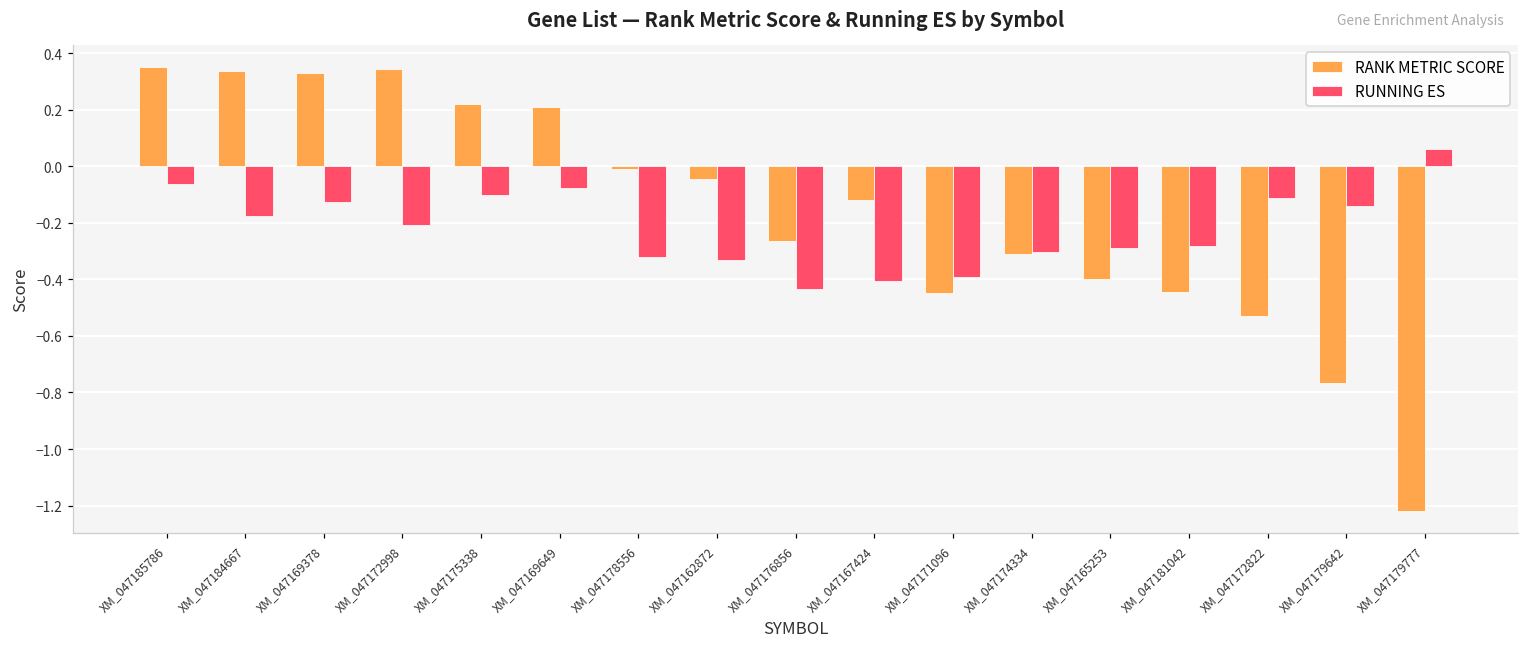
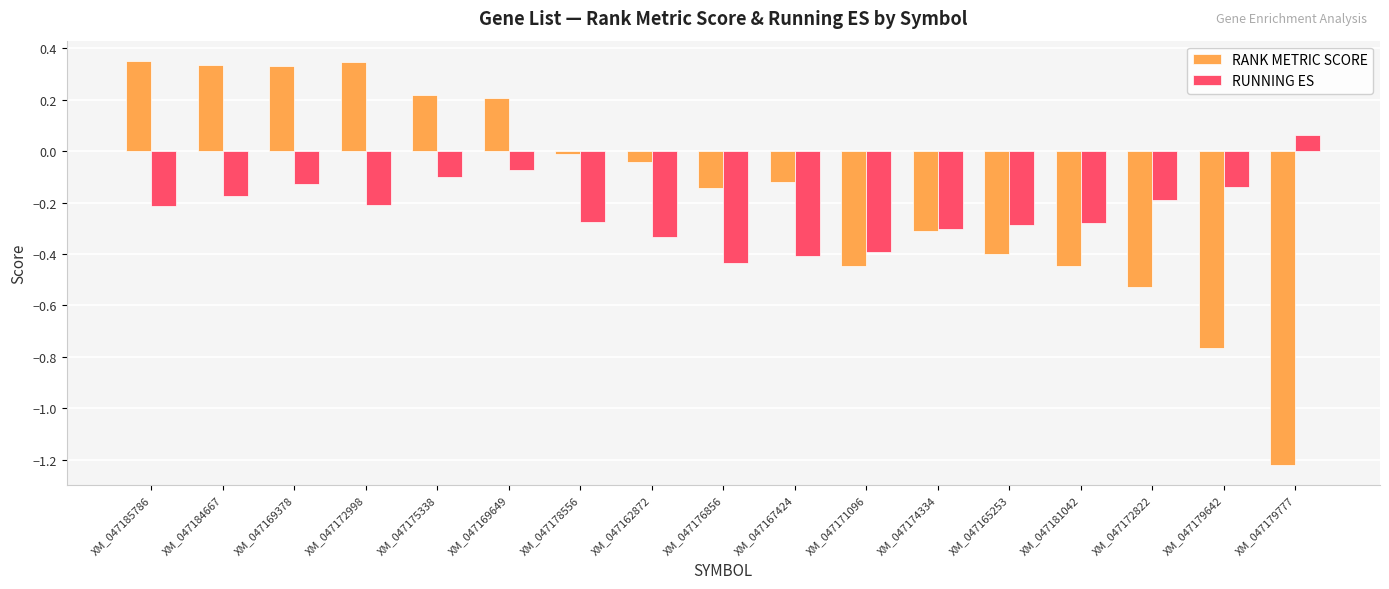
RUNNING ES, XM_047185786: -0.06 -> -0.21
RUNNING ES, XM_047178556: -0.32 -> -0.28
RANK METRIC SCORE, XM_047176856: -0.27 -> -0.14
RUNNING ES, XM_047172822: -0.11 -> -0.19
